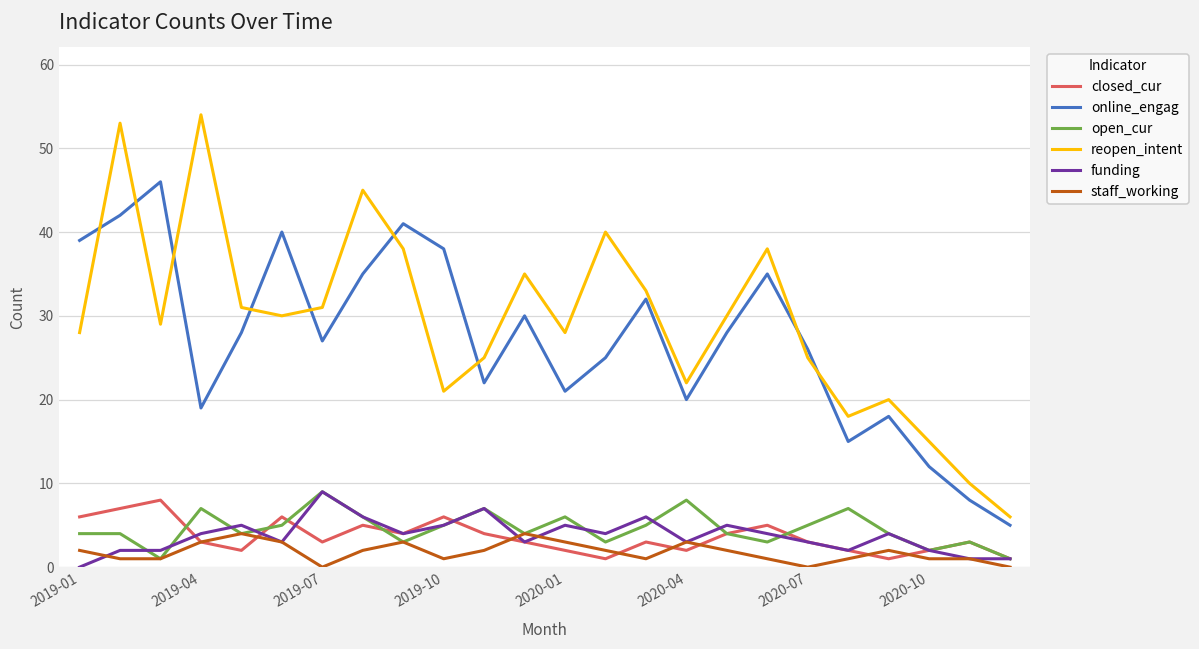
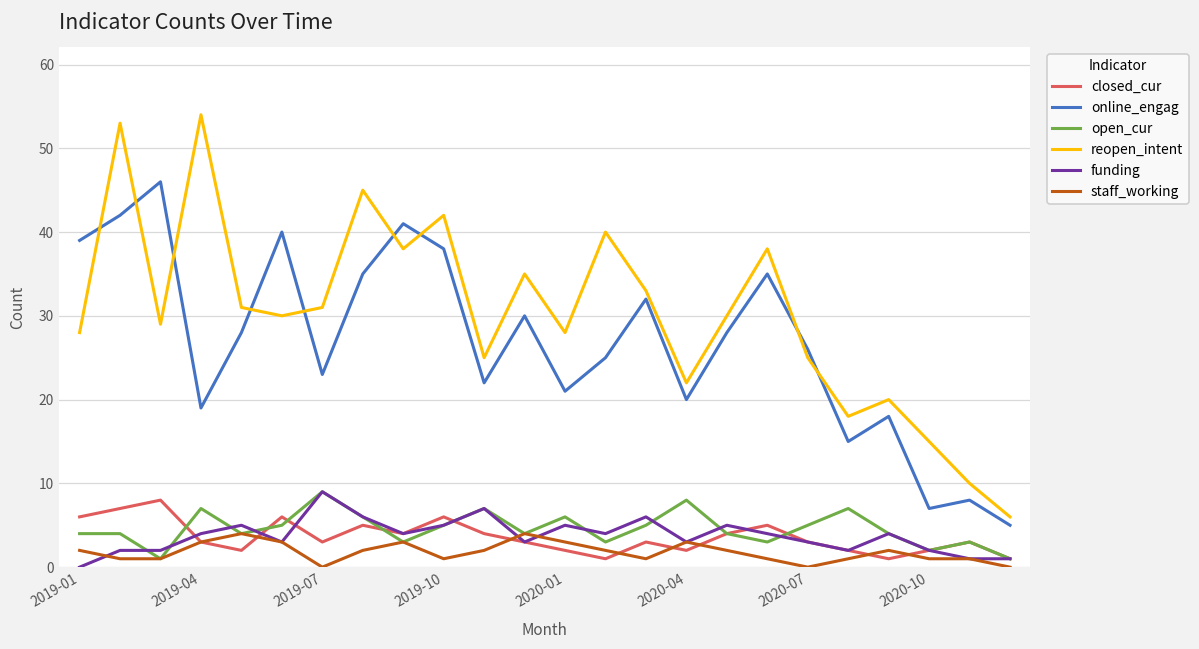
online_engag, 2019-07: 27 -> 23
reopen_intent, 2019-10: 21 -> 42
online_engag, 2020-10: 12 -> 7
